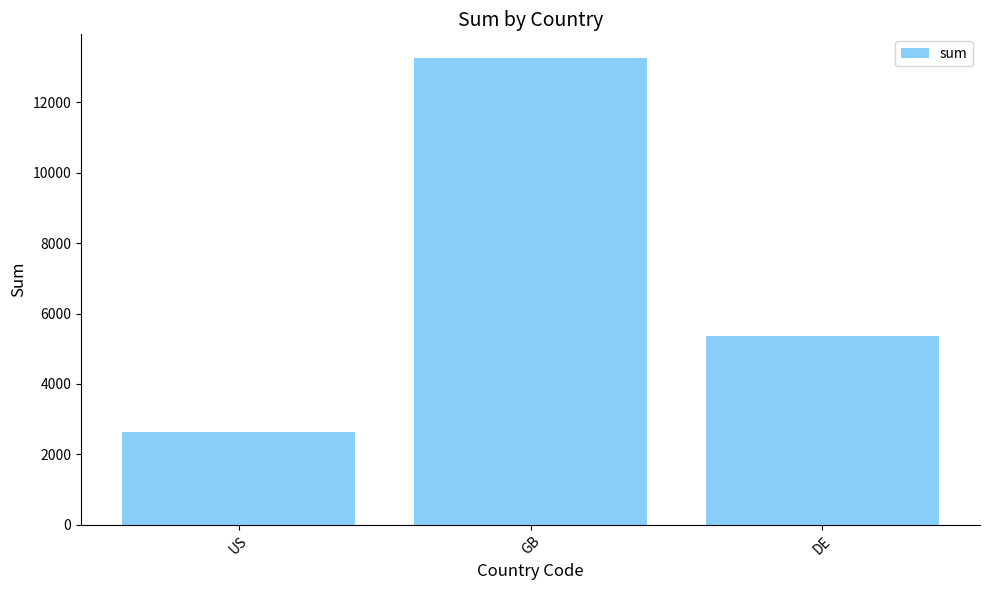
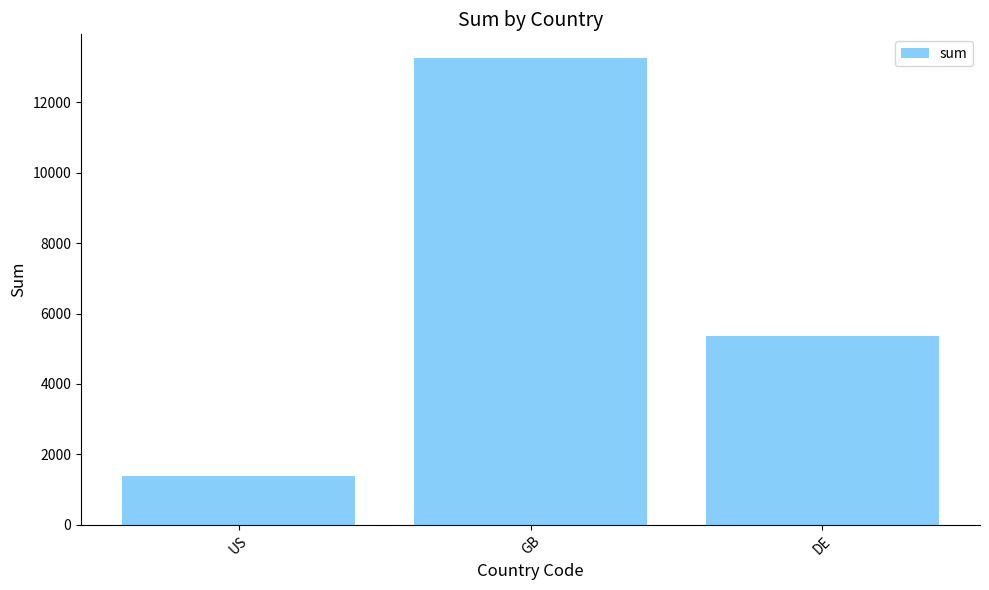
US: 2600 -> 1400
